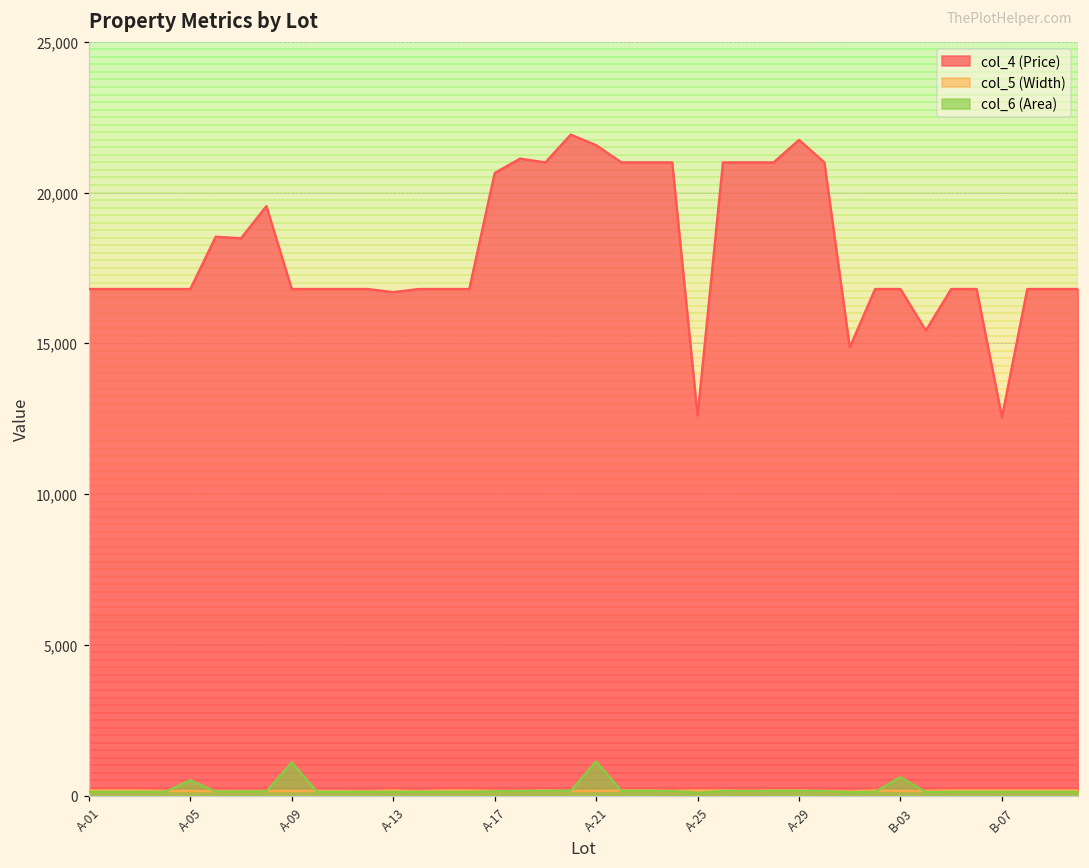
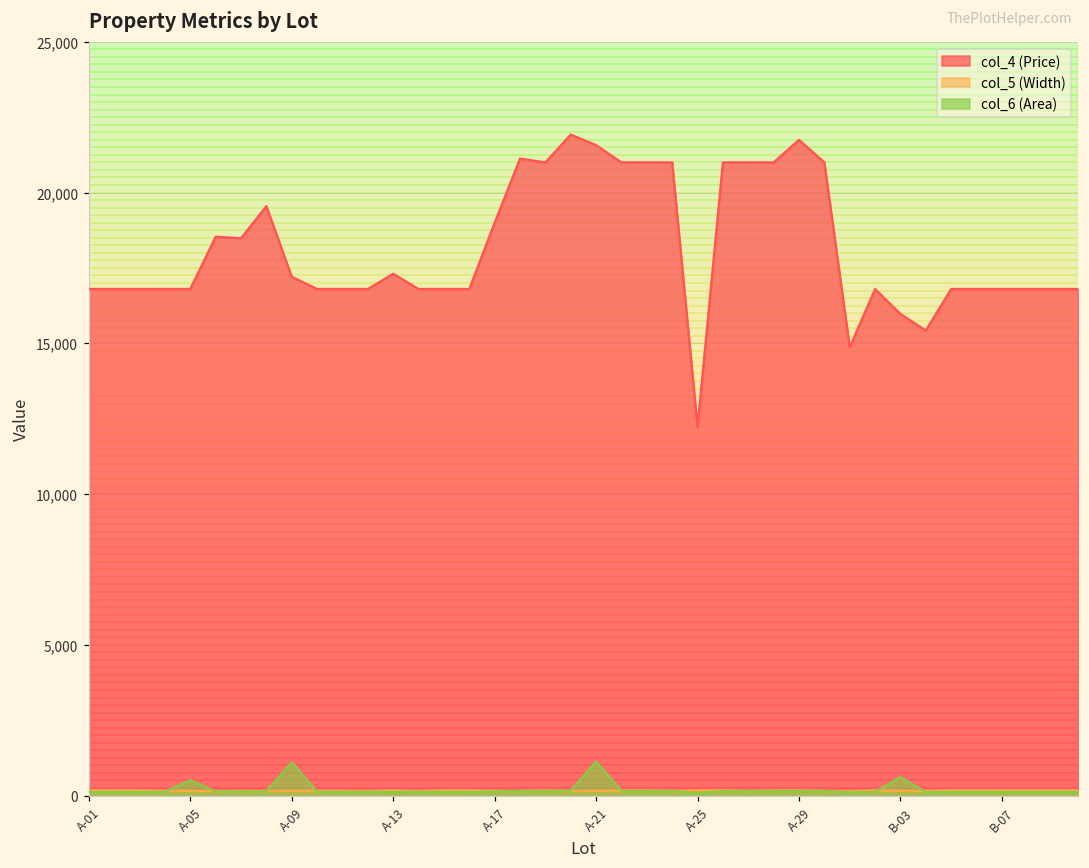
col_4 (Price), A-09: 16,800 -> 17,200
col_4 (Price), A-13: 16,700 -> 17,300
col_4 (Price), A-17: 20,600 -> 19,000
col_4 (Price), A-25: 12,600 -> 12,200
col_4 (Price), B-03: 16,800 -> 16,000
col_4 (Price), B-07: 12,500 -> 16,800
